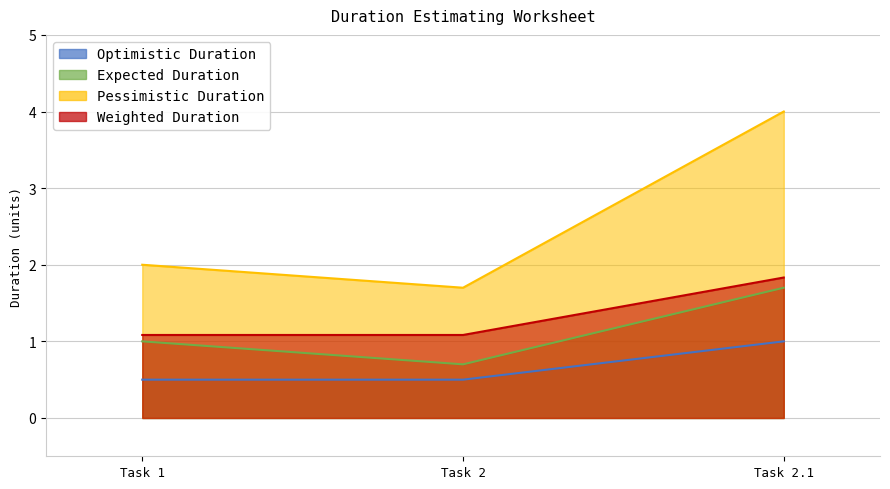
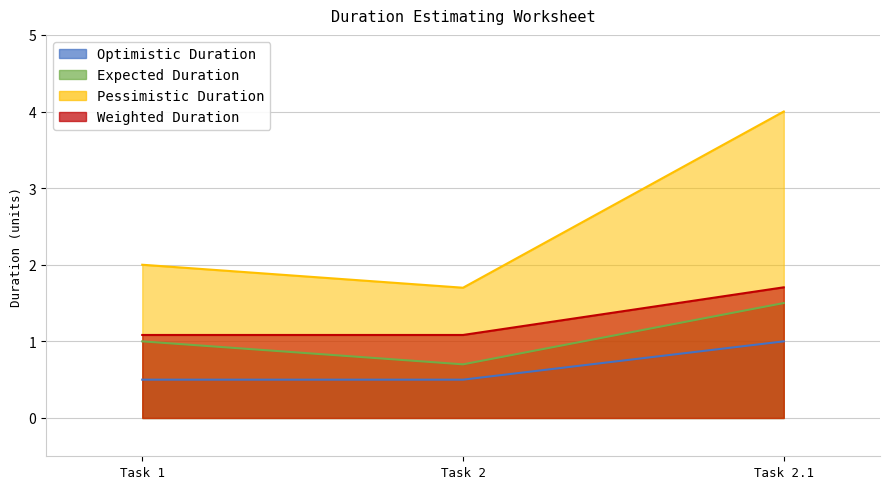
Expected Duration, Task 2.1: 1.7 -> 1.5
Weighted Duration, Task 2.1: 1.8 -> 1.7
